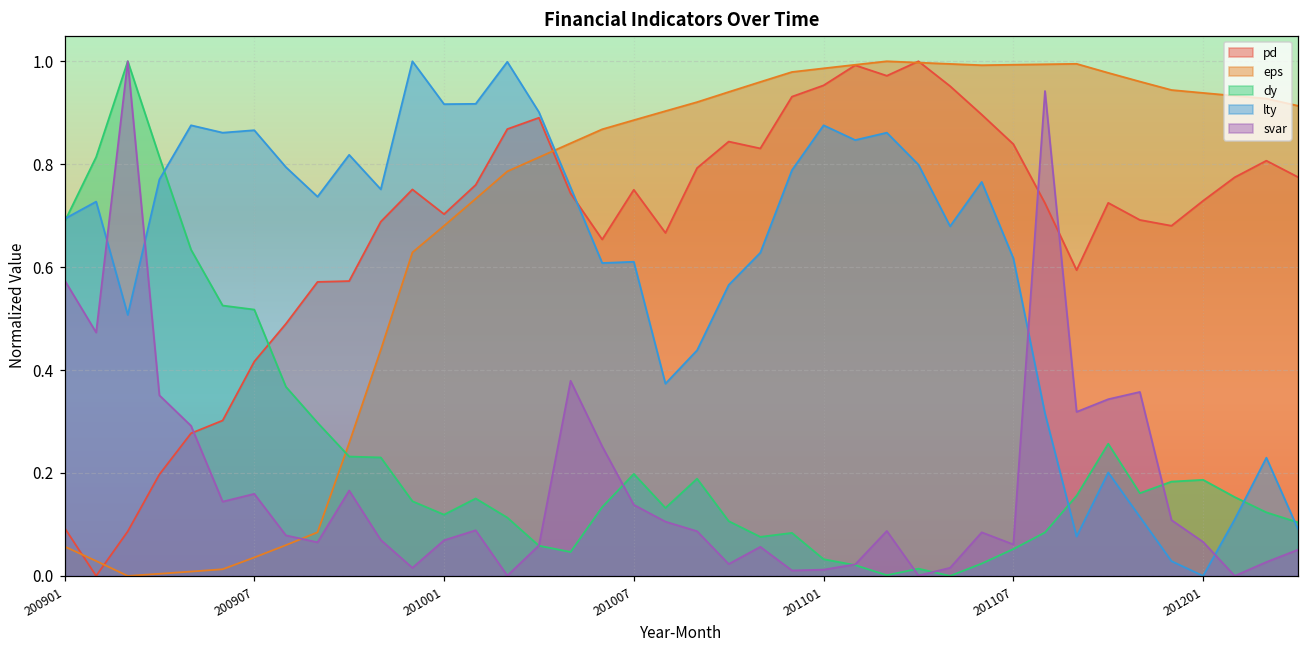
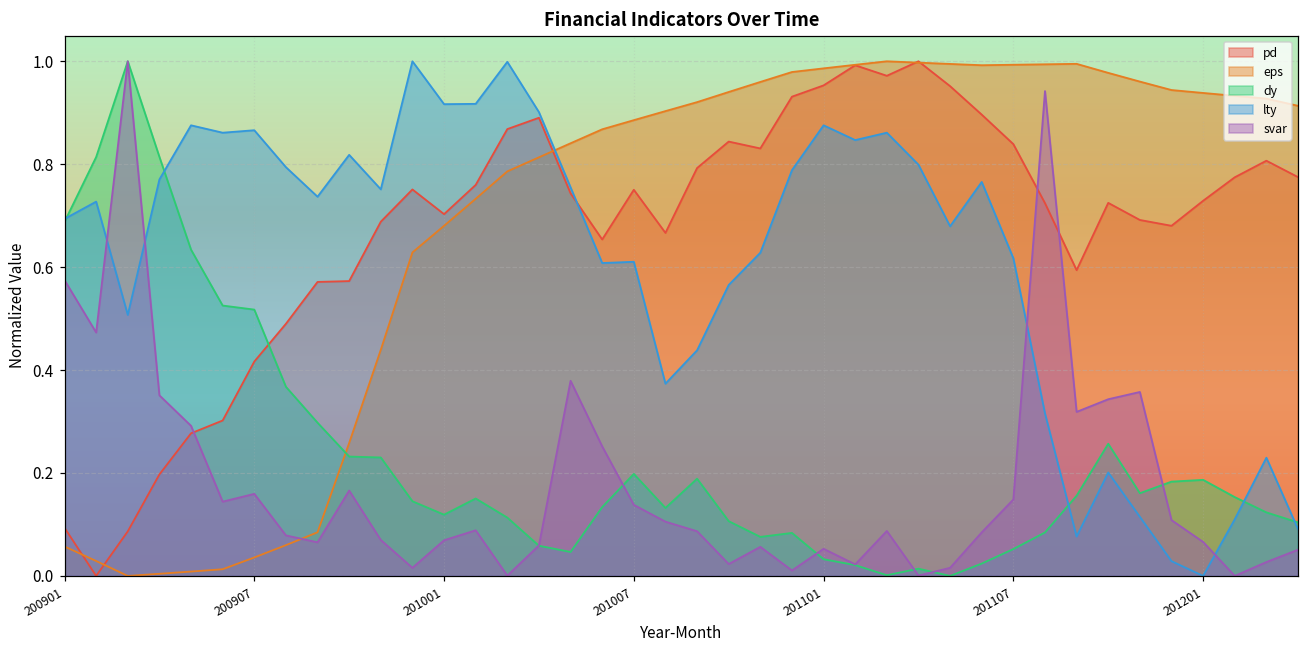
svar, 201101: 0.01 -> 0.05
svar, 201107: 0.06 -> 0.15
